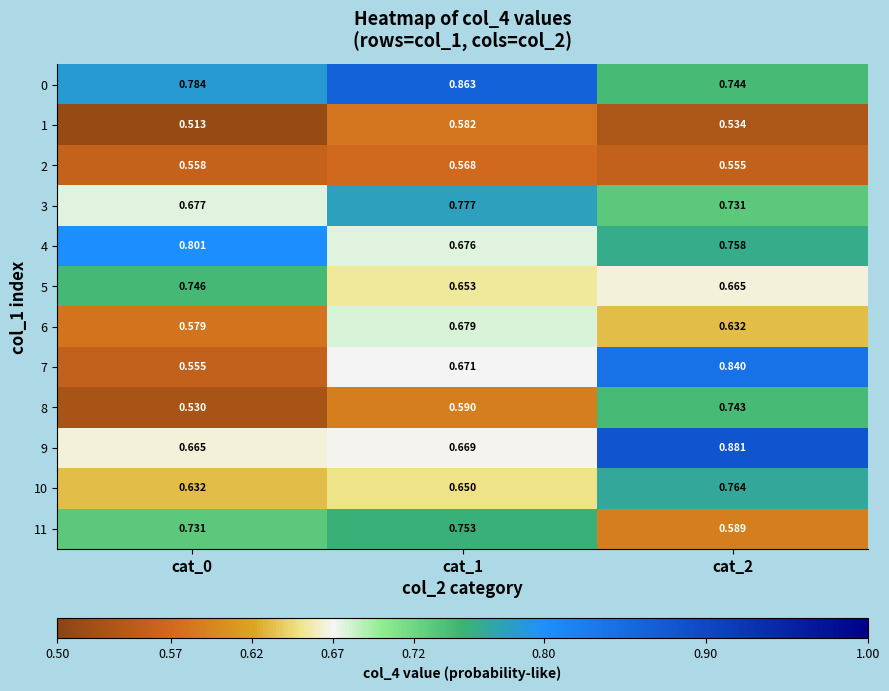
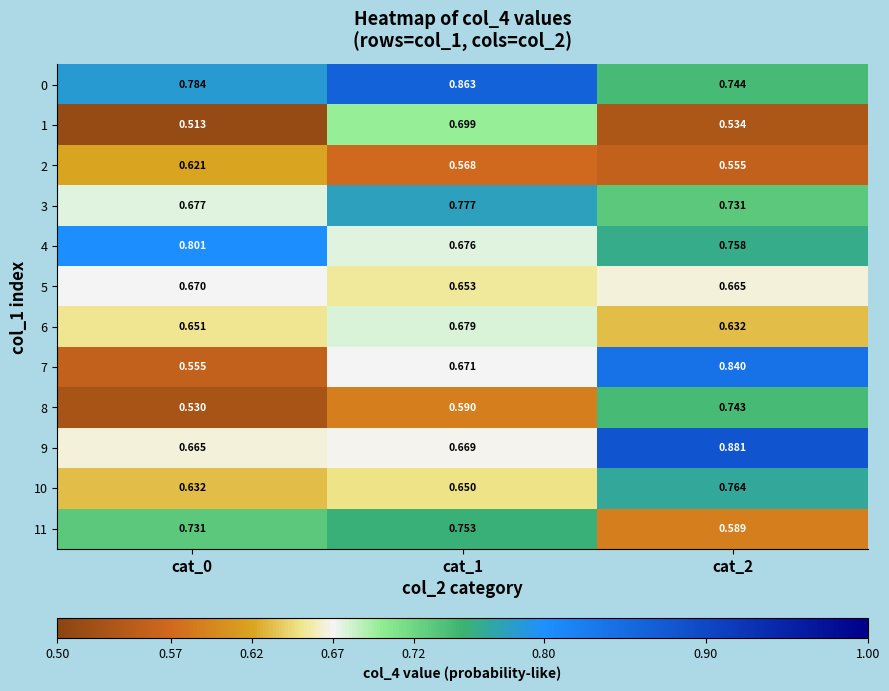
1, cat_1: 0.582 -> 0.699
2, cat_0: 0.558 -> 0.621
5, cat_0: 0.746 -> 0.670
6, cat_0: 0.579 -> 0.651
